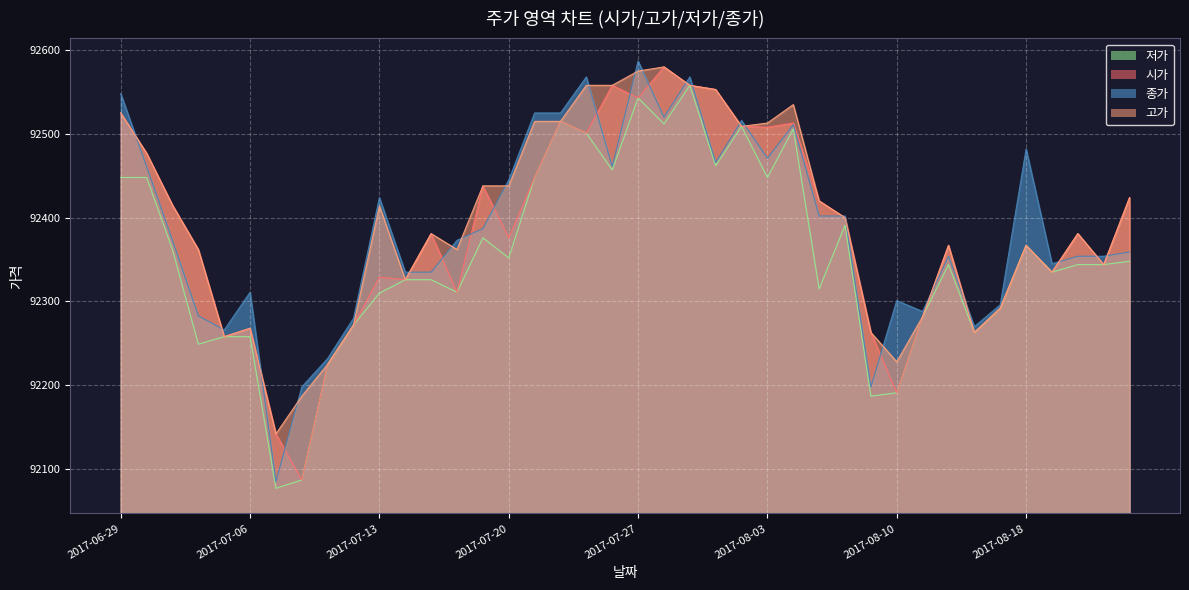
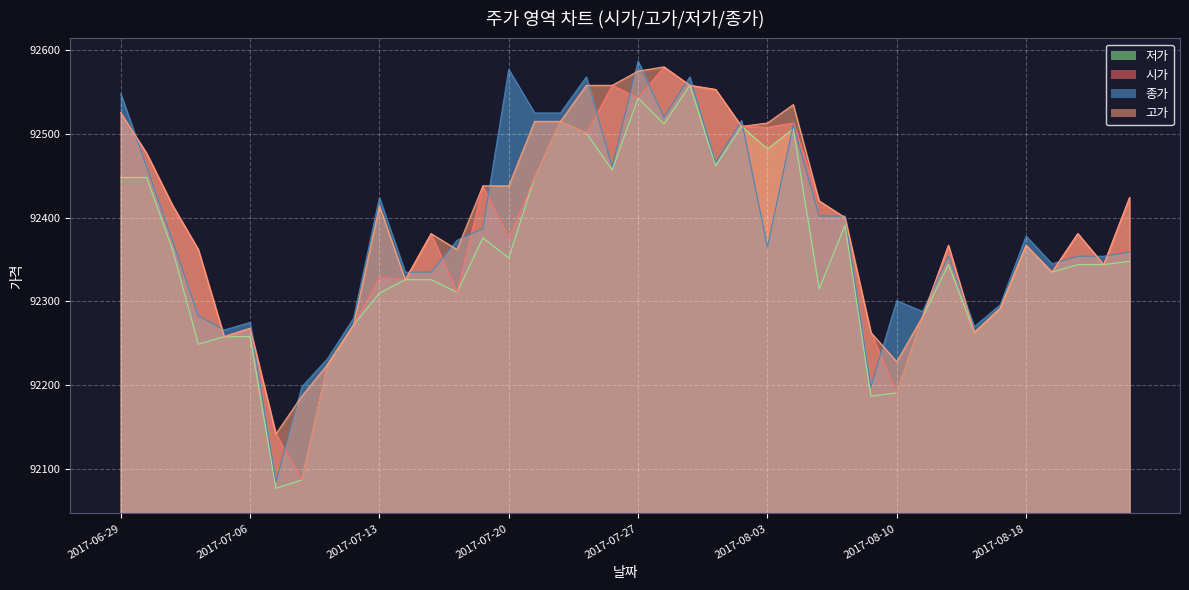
종가, 2017-07-06: 92310 -> 92280
종가, 2017-07-20: 92450 -> 92580
저가, 2017-08-03: 92450 -> 92480
종가, 2017-08-03: 92470 -> 92370
종가, 2017-08-18: 92480 -> 92380
